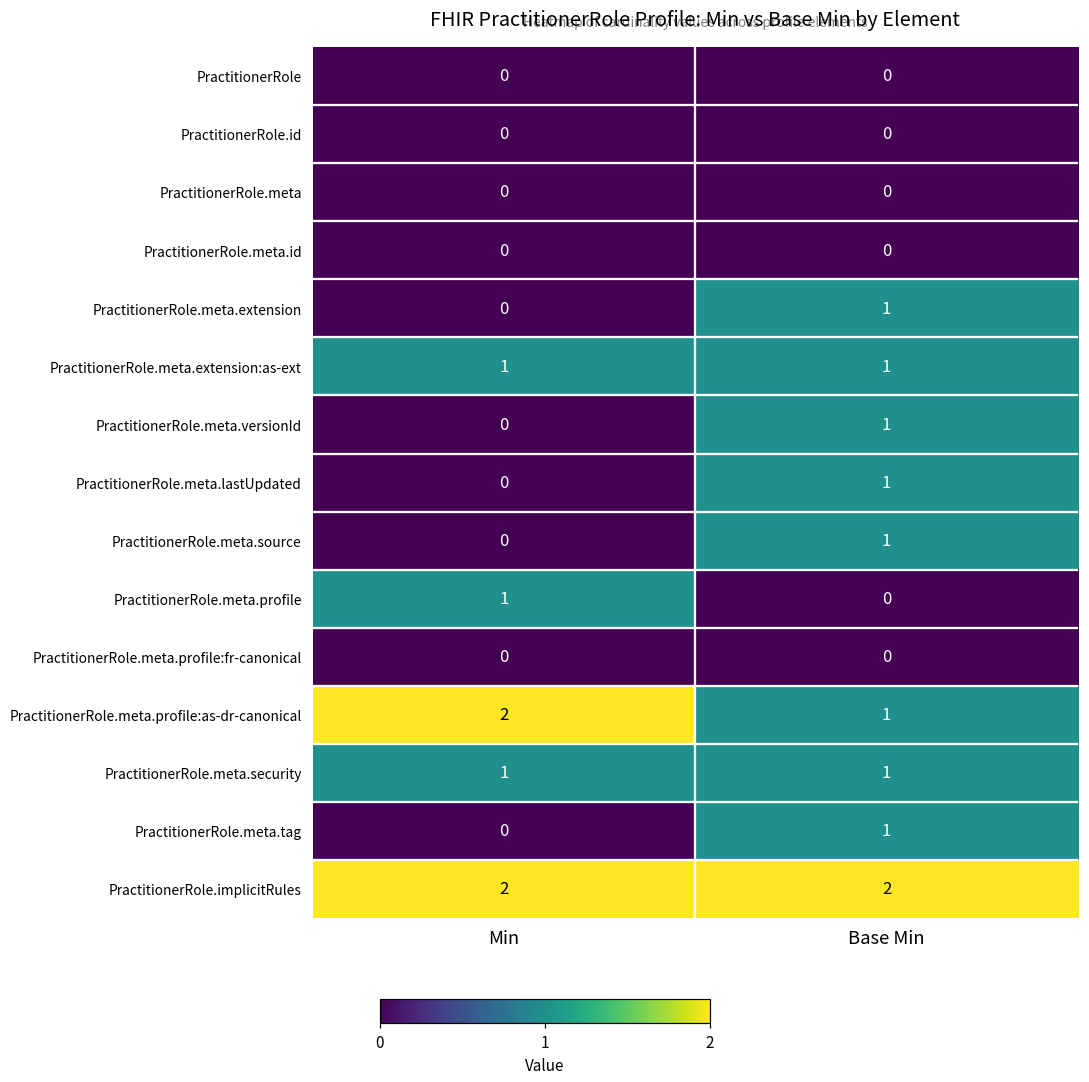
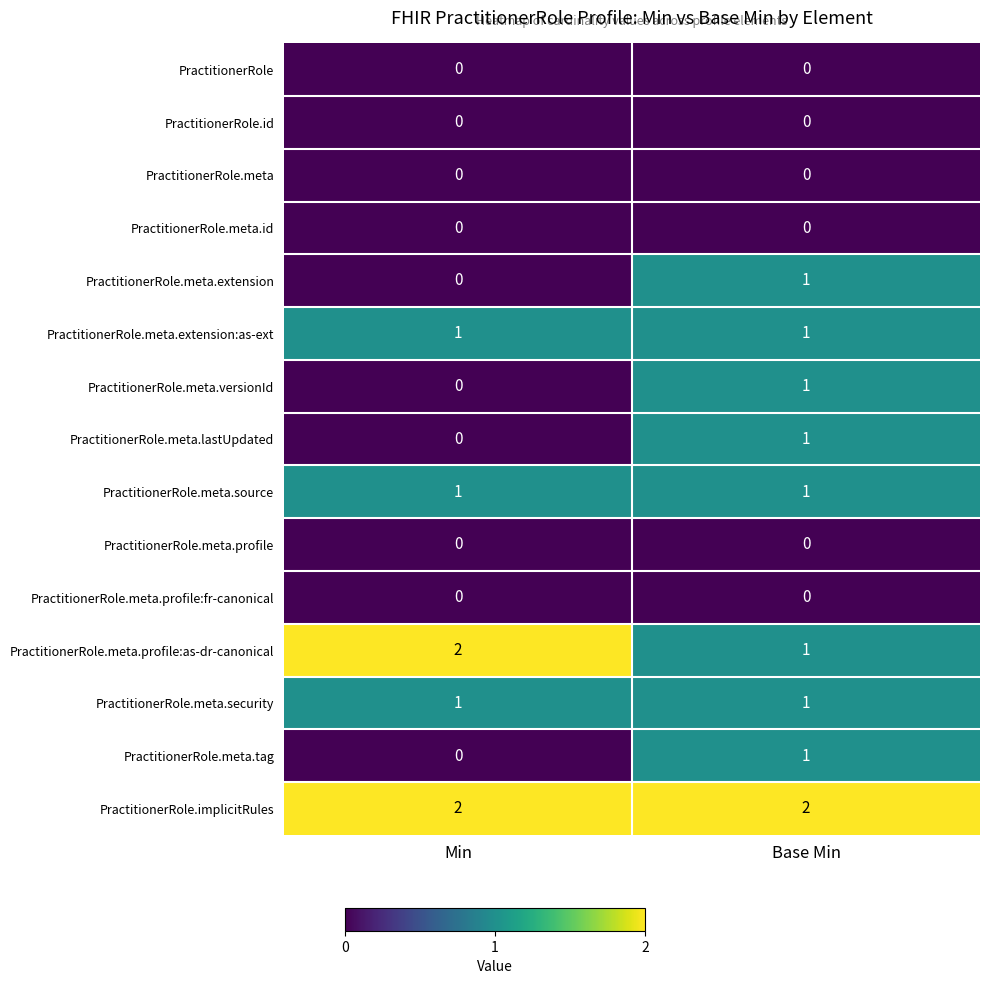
PractitionerRole.meta.source, Min: 0 -> 1
PractitionerRole.meta.profile, Min: 1 -> 0
